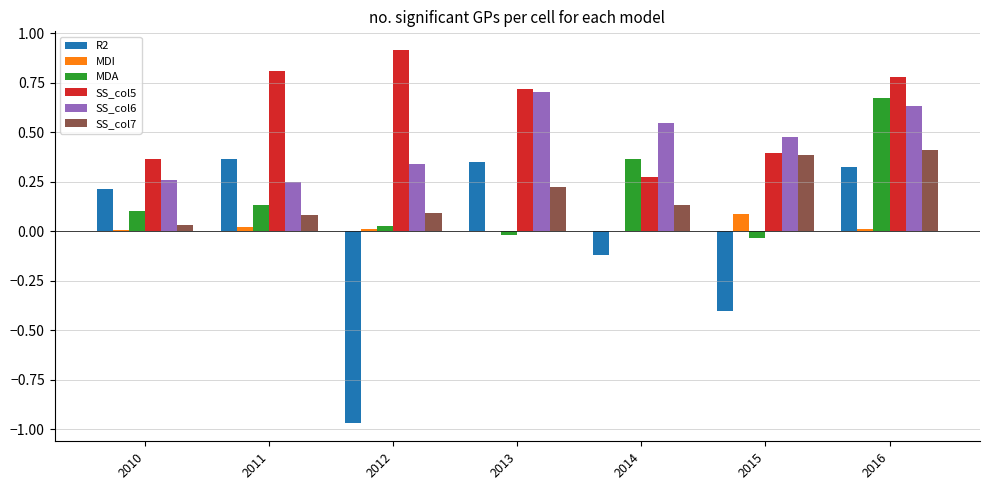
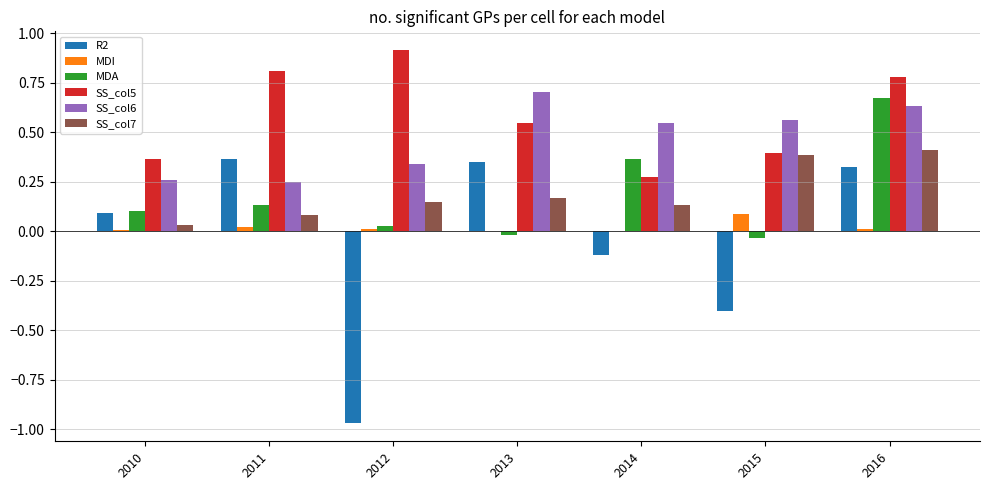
R2, 2010: 0.22 -> 0.09
SS_col7, 2012: 0.09 -> 0.15
SS_col5, 2013: 0.72 -> 0.55
SS_col7, 2013: 0.23 -> 0.17
SS_col6, 2015: 0.48 -> 0.56
